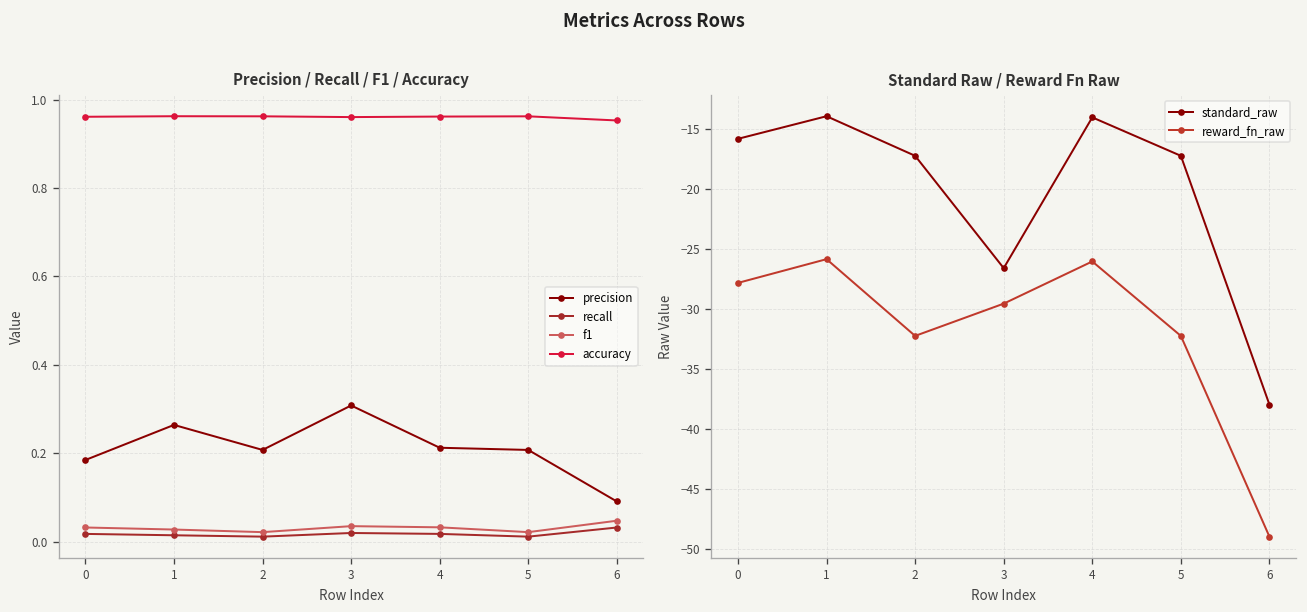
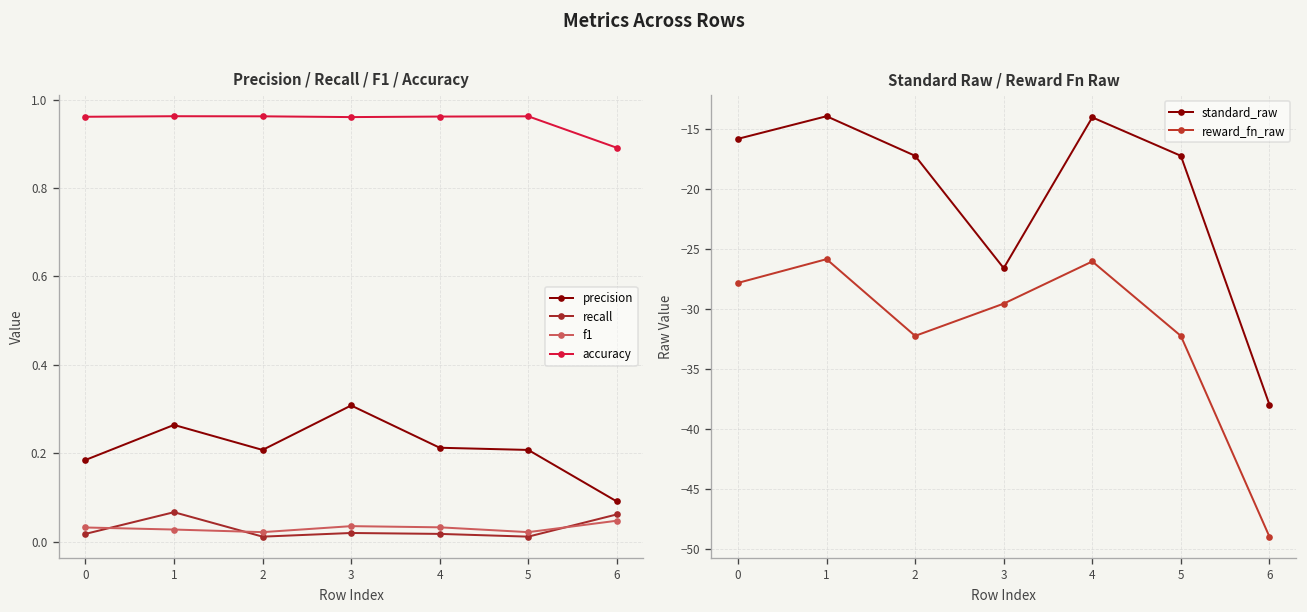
Precision / Recall / F1 / Accuracy, recall, 1: 0.01 -> 0.07
Precision / Recall / F1 / Accuracy, recall, 6: 0.03 -> 0.06
Precision / Recall / F1 / Accuracy, accuracy, 6: 0.95 -> 0.89
